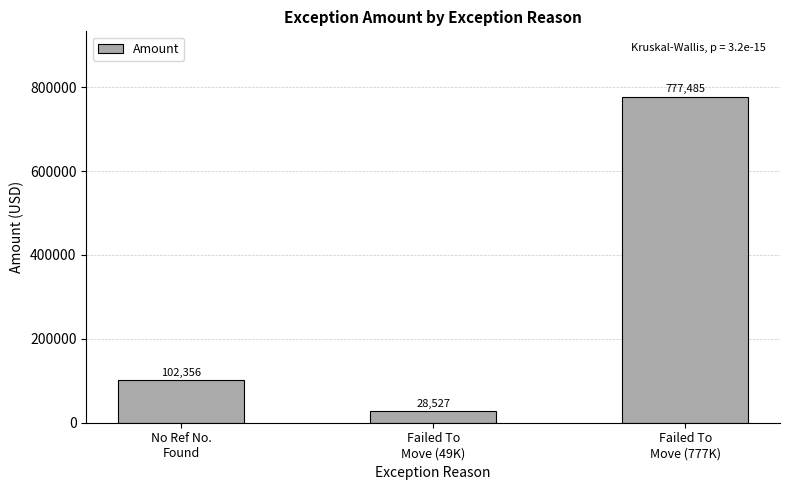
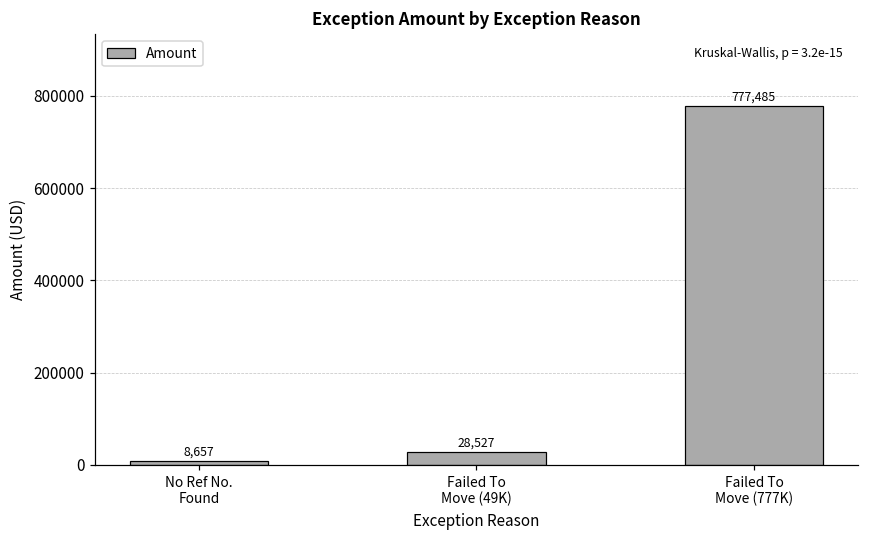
No Ref No. Found: 102,356 -> 8,657
